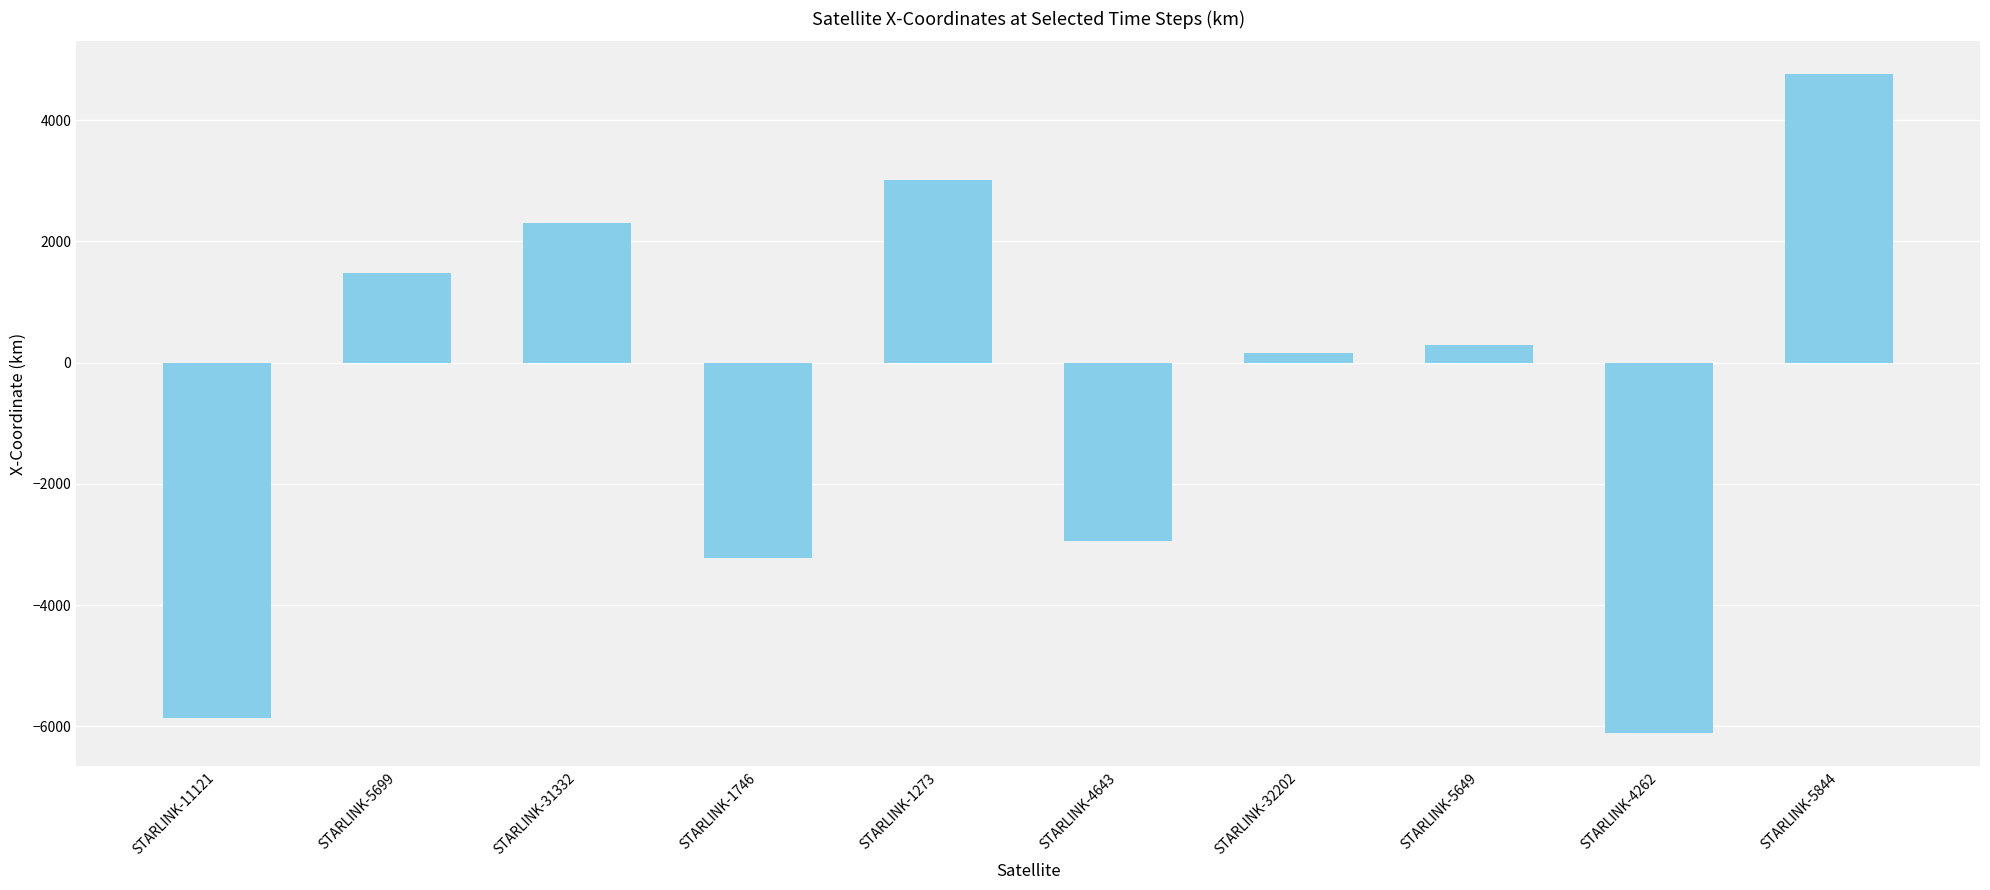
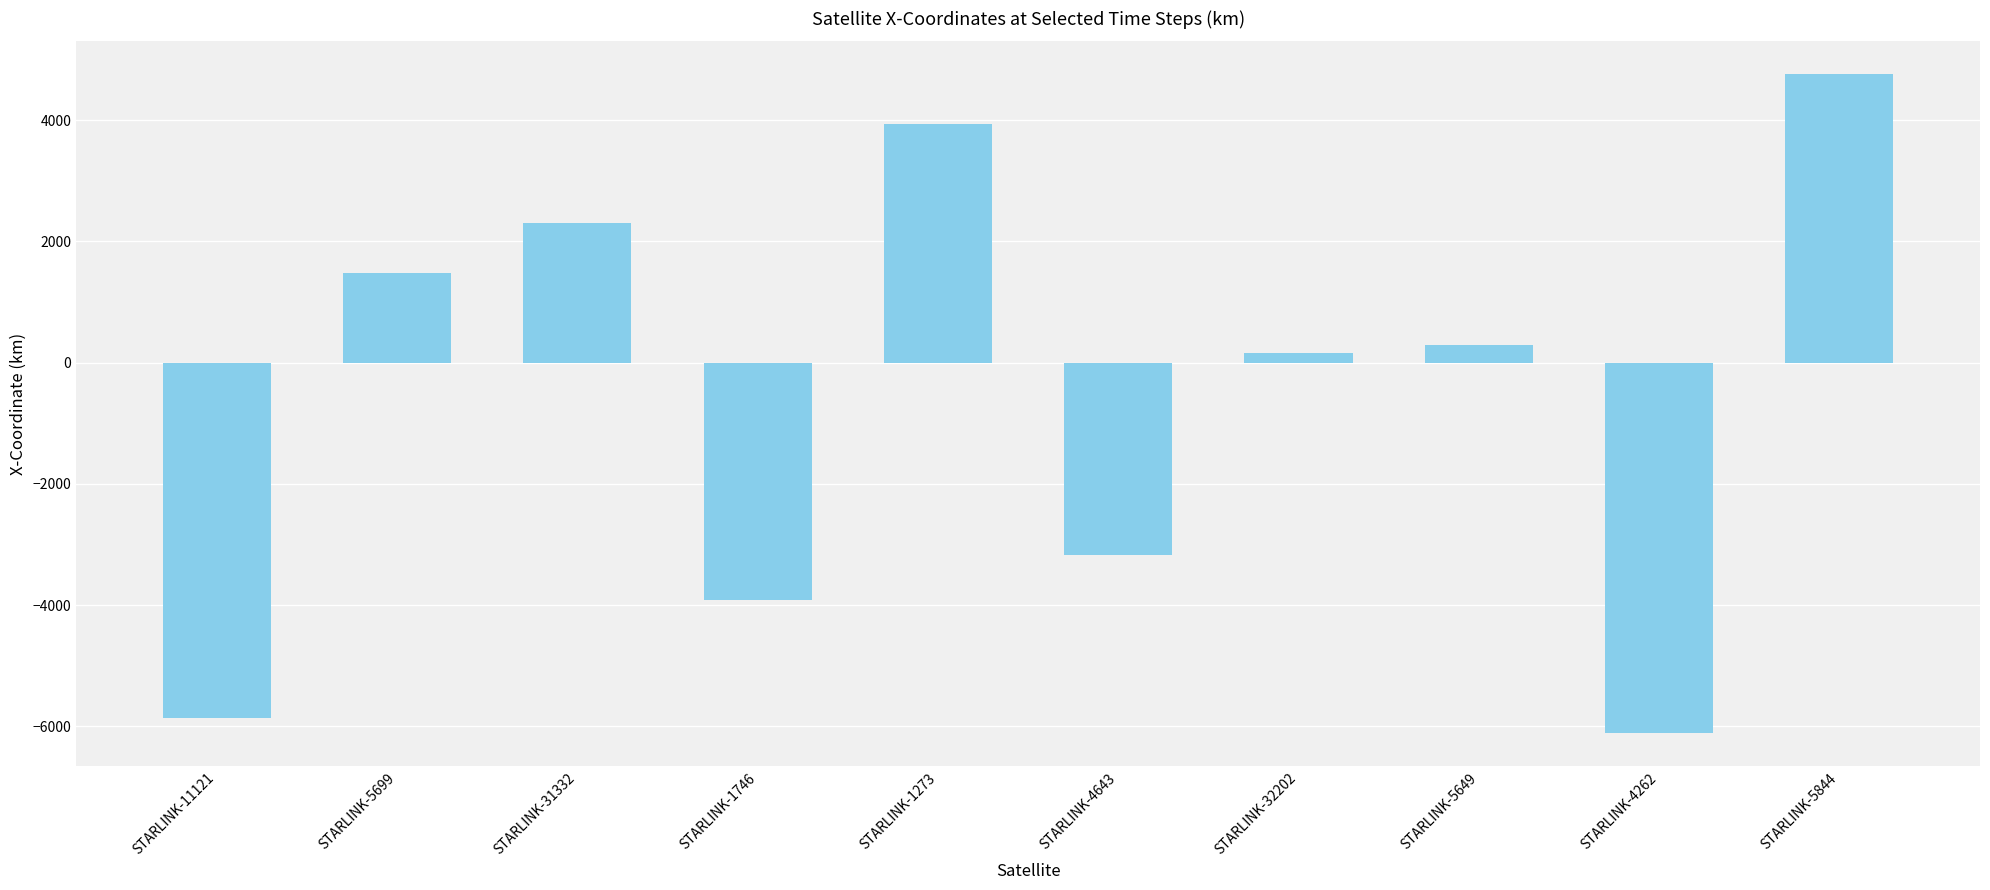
STARLINK-1746: -3200 -> -3900
STARLINK-1273: 3000 -> 3900
STARLINK-4643: -2900 -> -3200
